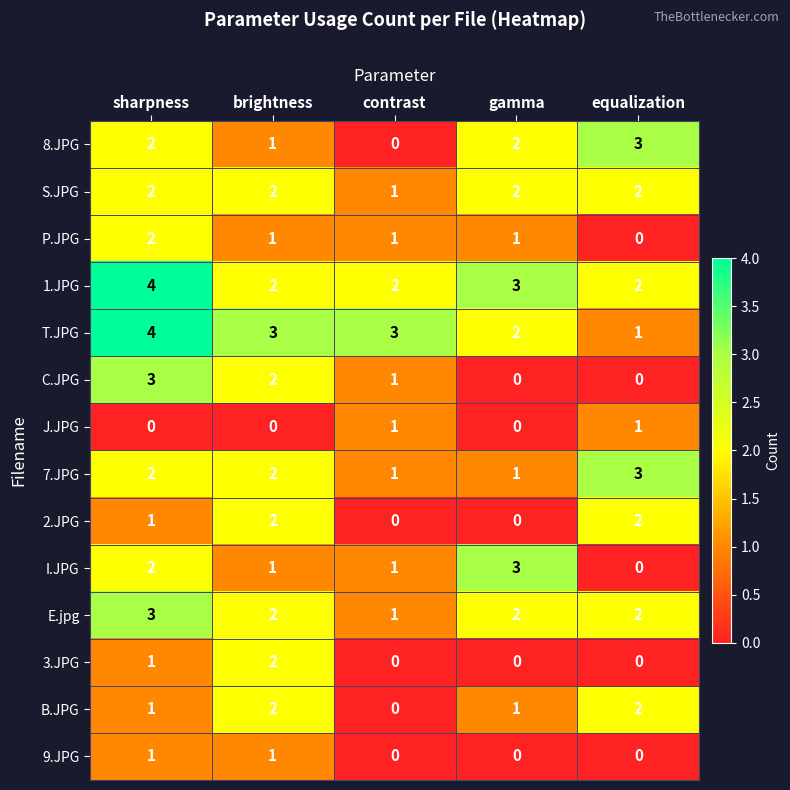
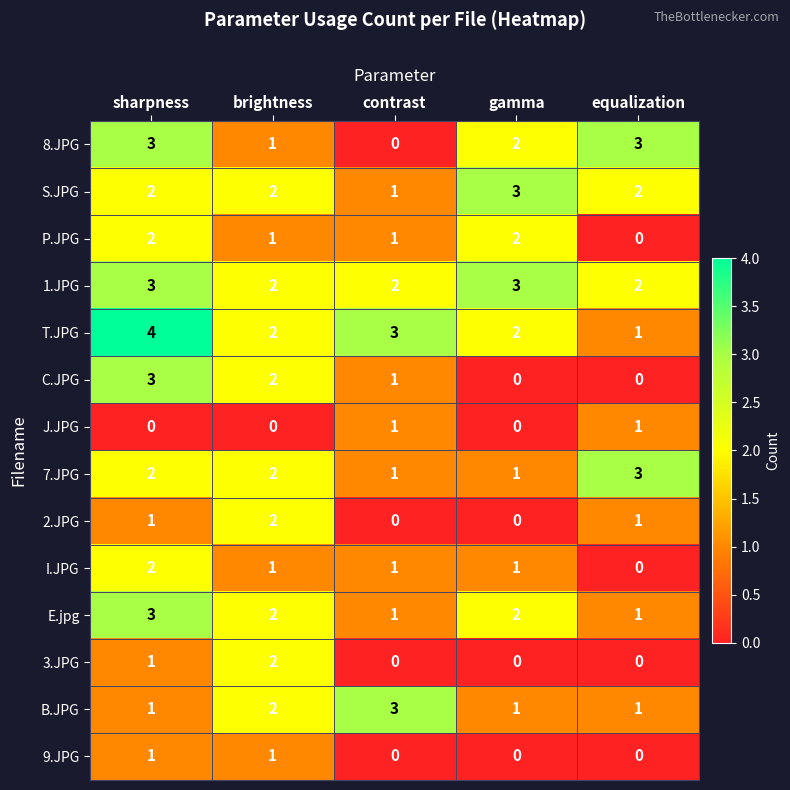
8.JPG, sharpness: 2 -> 3
S.JPG, gamma: 2 -> 3
P.JPG, gamma: 1 -> 2
1.JPG, sharpness: 4 -> 3
T.JPG, brightness: 3 -> 2
2.JPG, equalization: 2 -> 1
I.JPG, gamma: 3 -> 1
E.jpg, equalization: 2 -> 1
B.JPG, contrast: 0 -> 3
B.JPG, equalization: 2 -> 1
